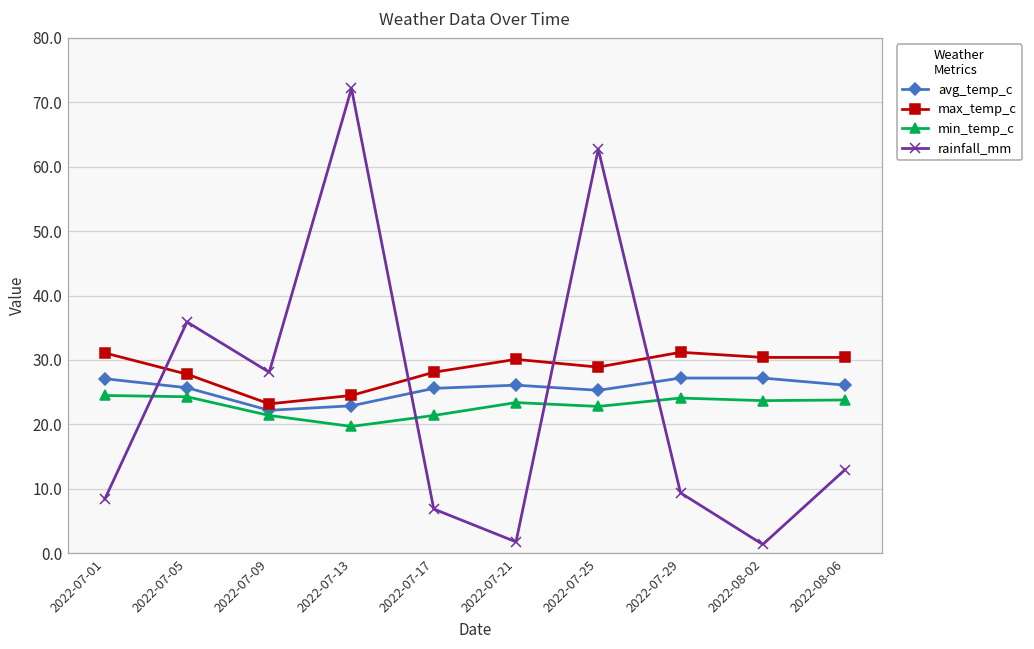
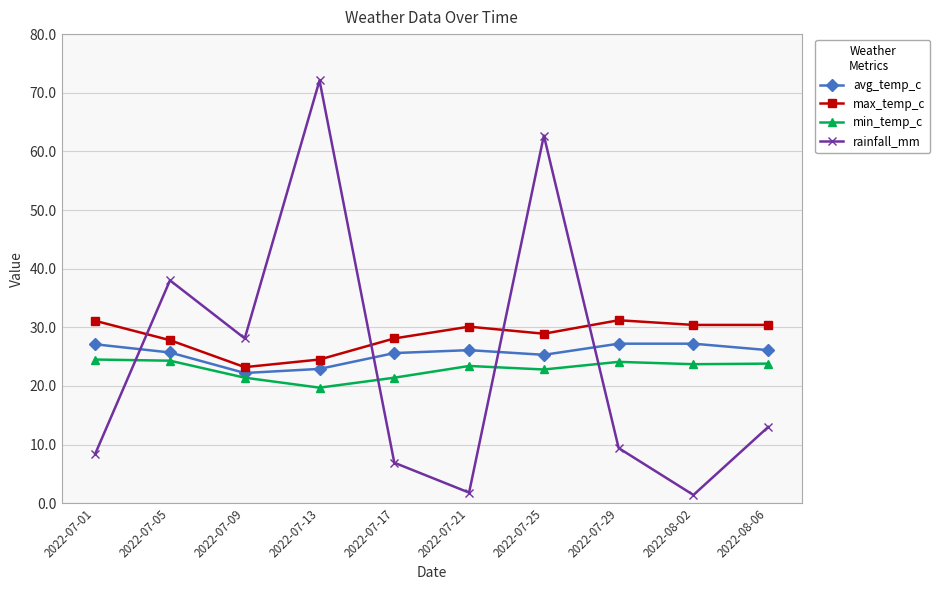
rainfall_mm, 2022-07-05: 36 -> 38
